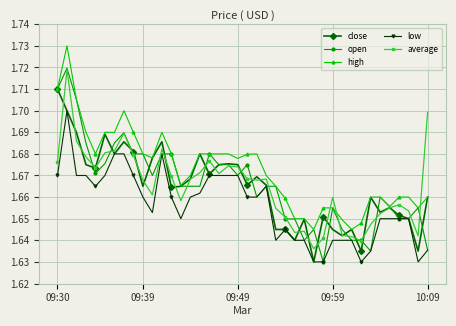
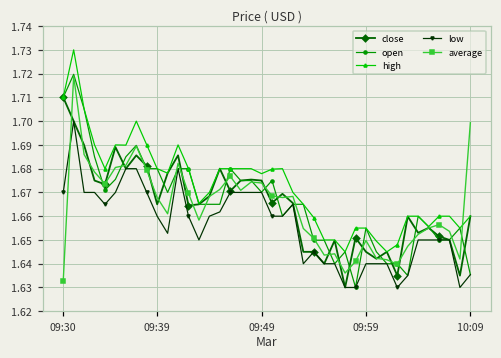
average, 09:30: 1.676 -> 1.633
average, 09:59: 1.660 -> 1.650
